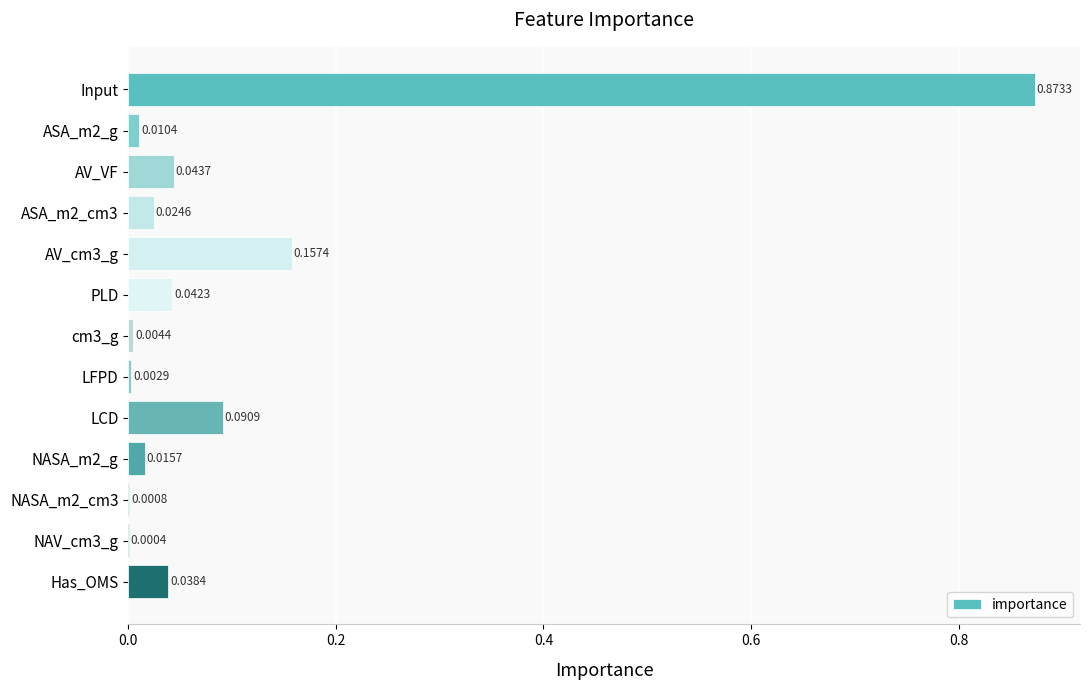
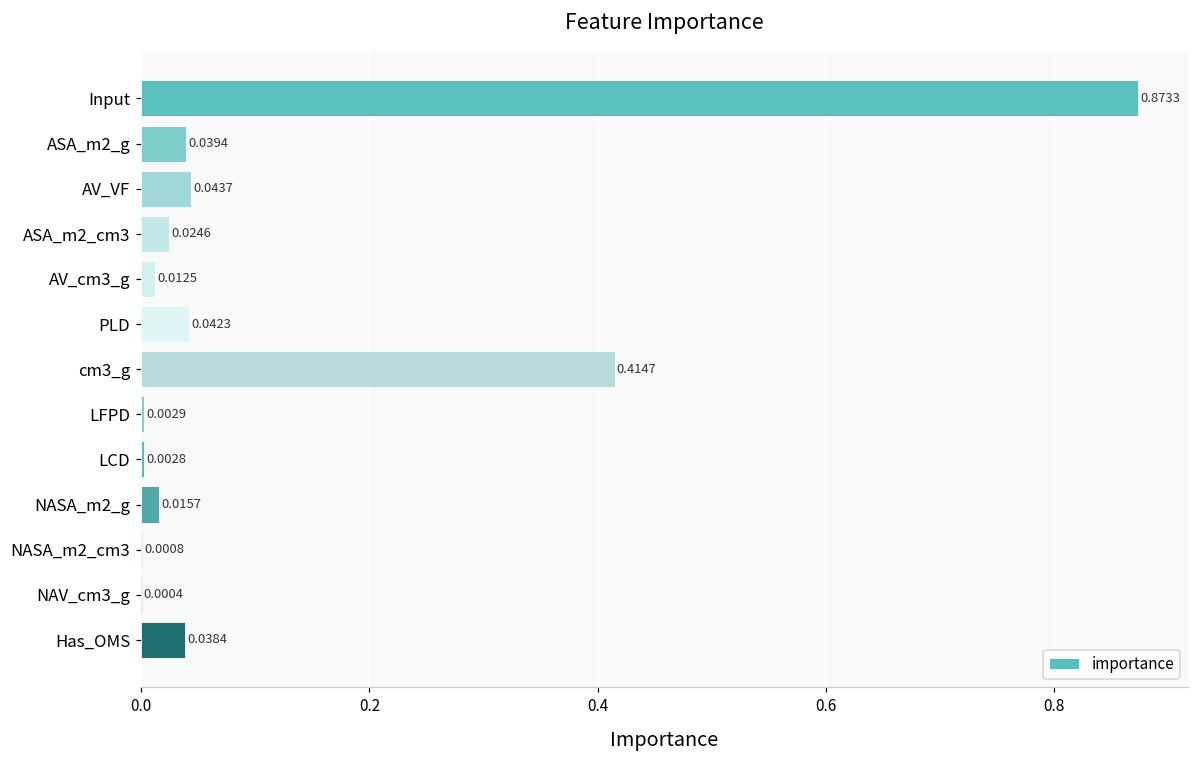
ASA_m2_g: 0.0104 -> 0.0394
AV_cm3_g: 0.1574 -> 0.0125
cm3_g: 0.0044 -> 0.4147
LCD: 0.0909 -> 0.0028
